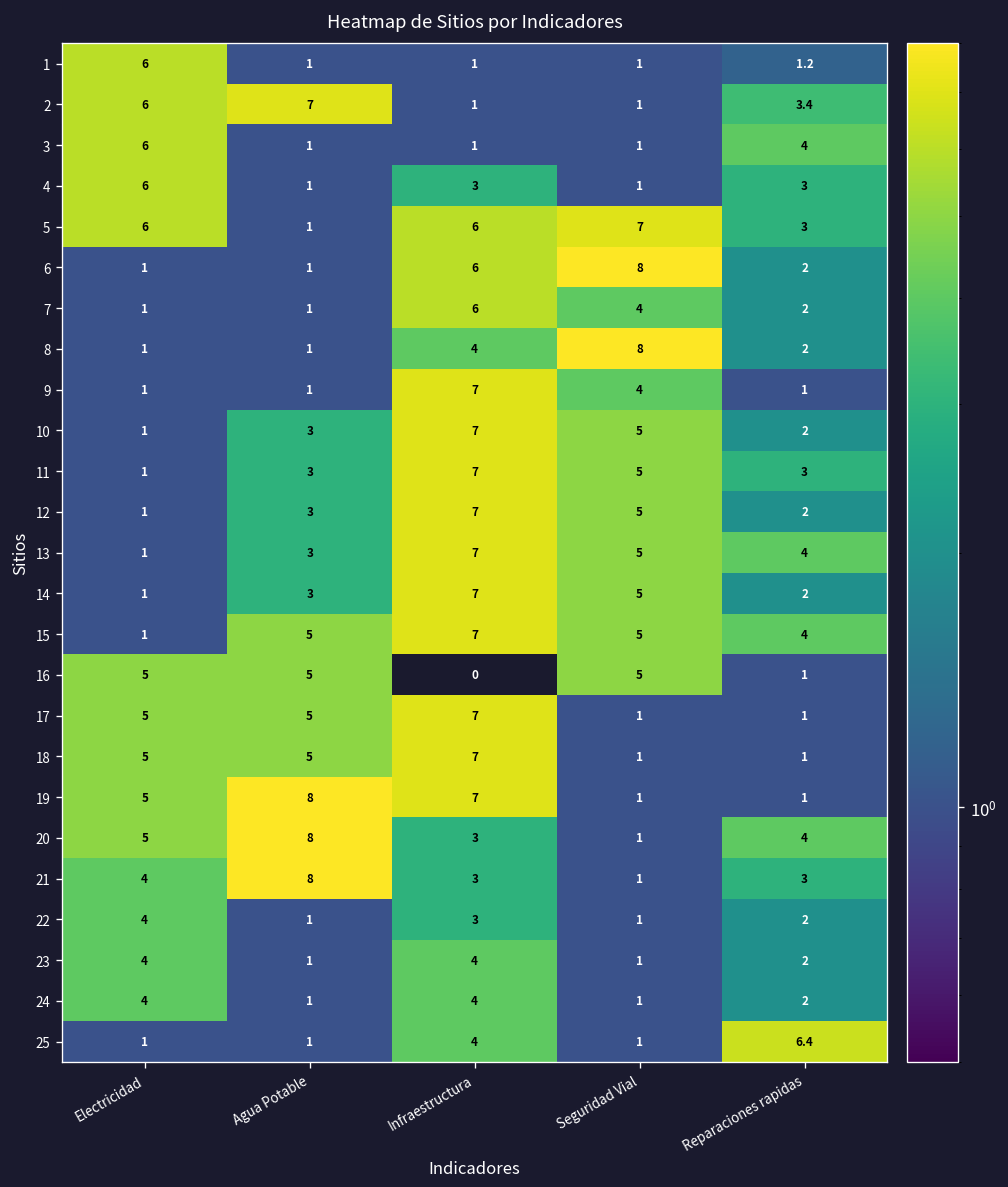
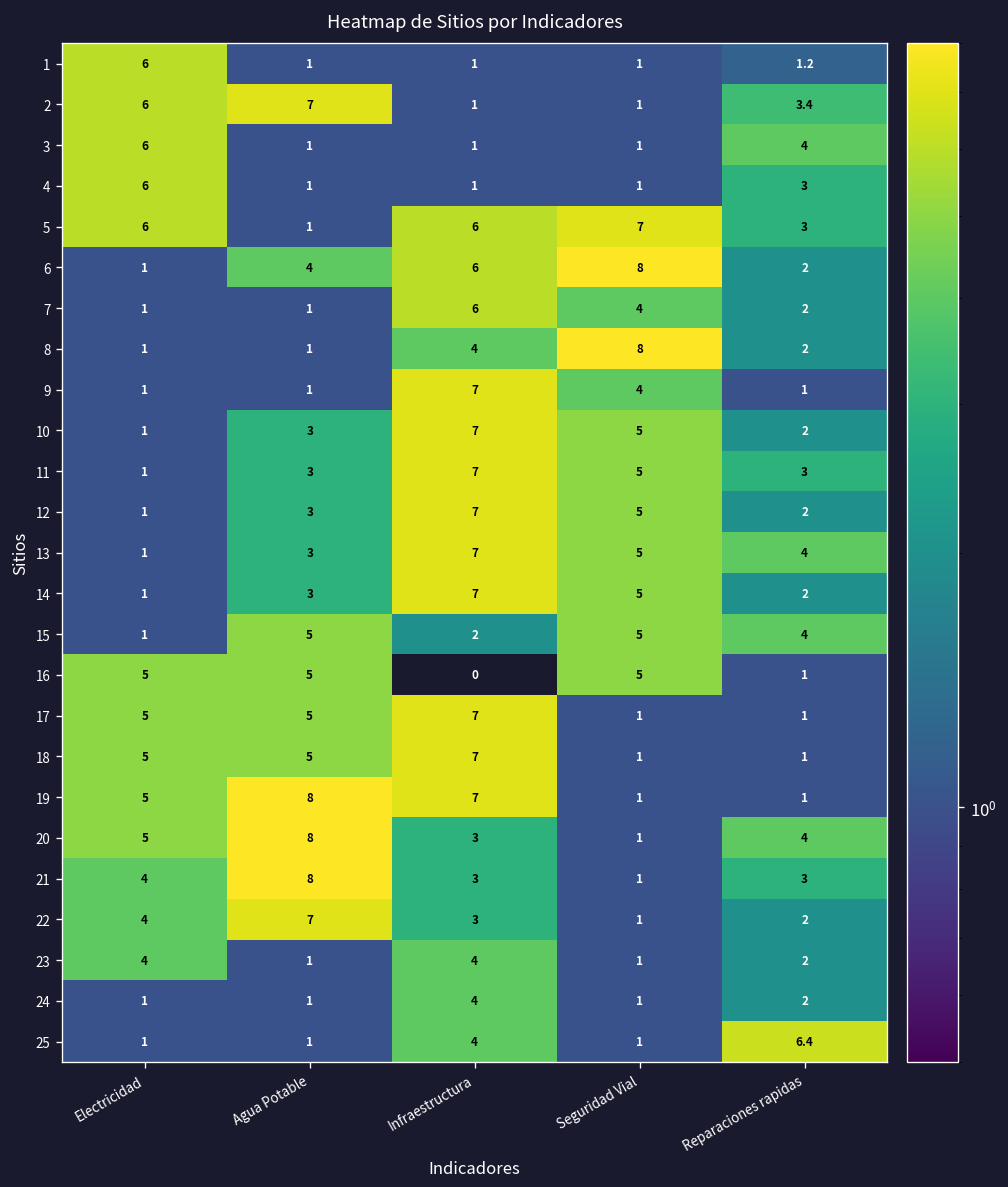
4, Infraestructura: 3 -> 1
6, Agua Potable: 1 -> 4
15, Infraestructura: 7 -> 2
22, Agua Potable: 1 -> 7
24, Electricidad: 4 -> 1
